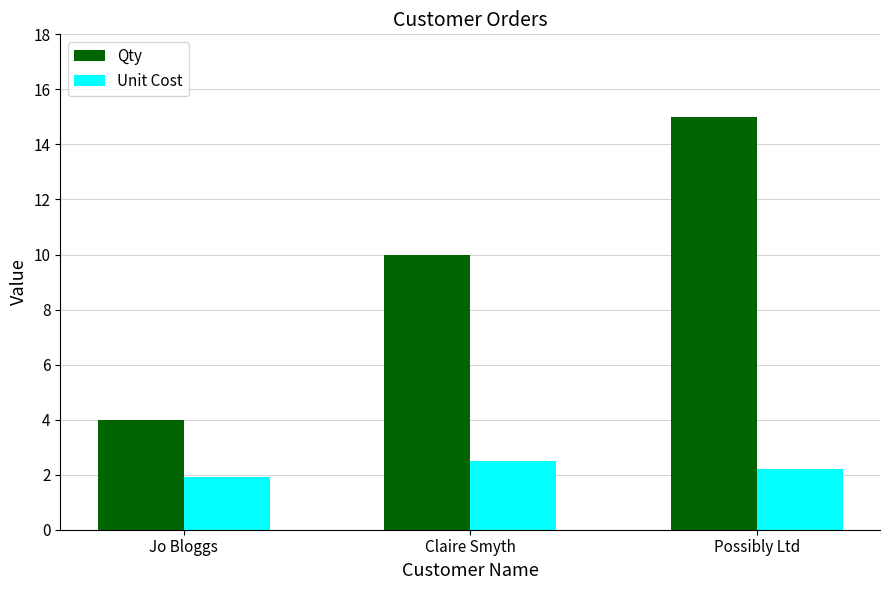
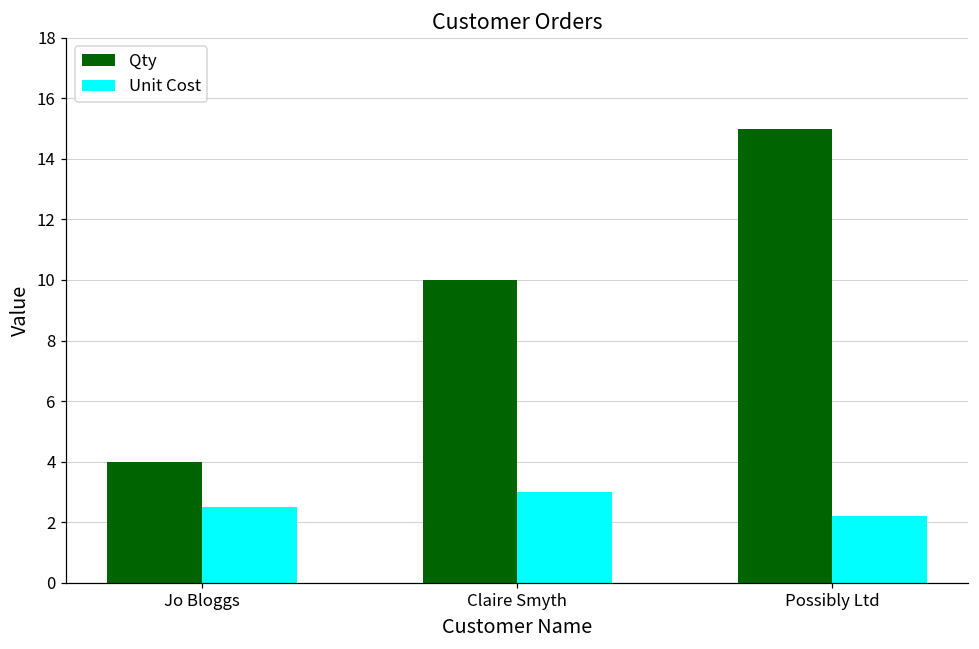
Unit Cost, Jo Bloggs: 1.9 -> 2.5
Unit Cost, Claire Smyth: 2.5 -> 3.0
